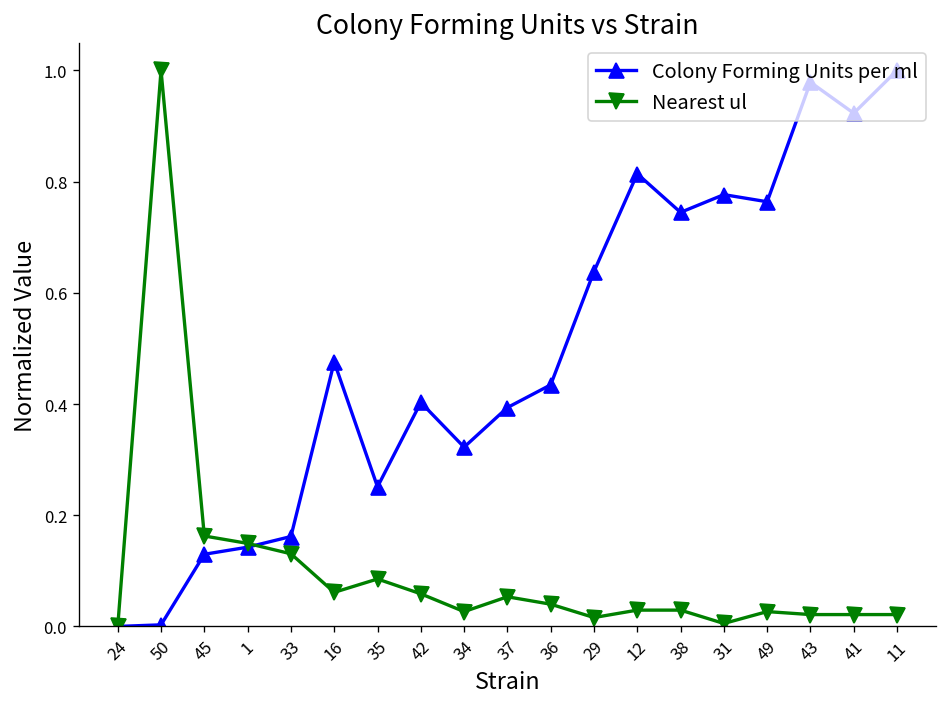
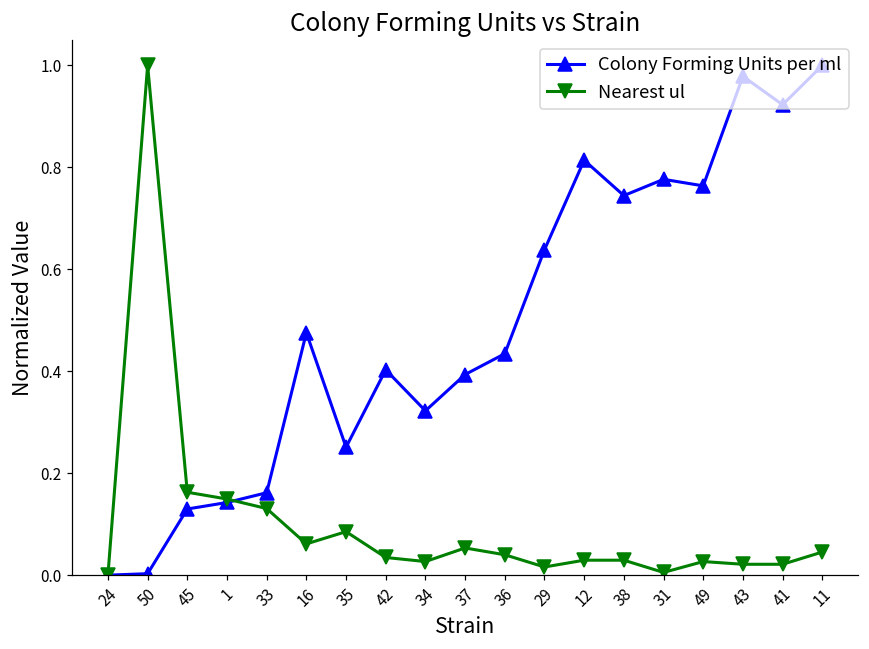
Nearest ul, 42: 0.06 -> 0.03
Nearest ul, 11: 0.02 -> 0.05
